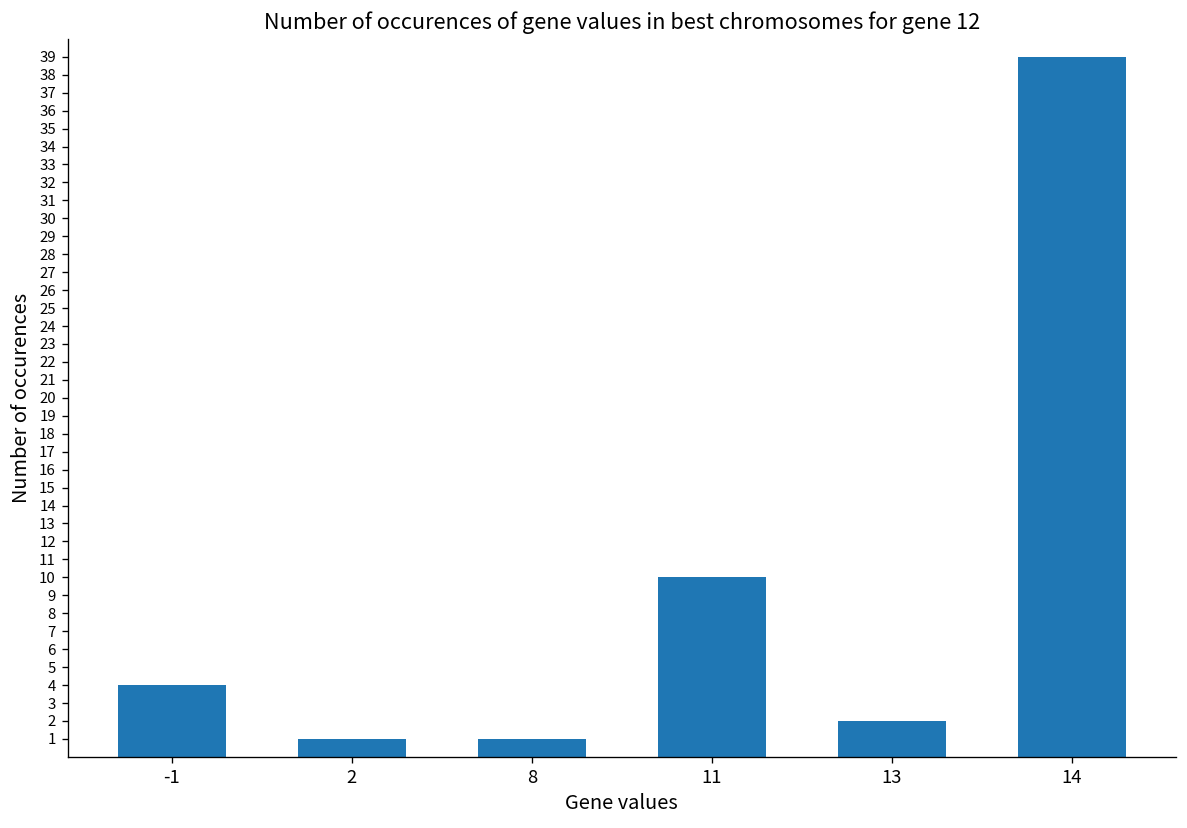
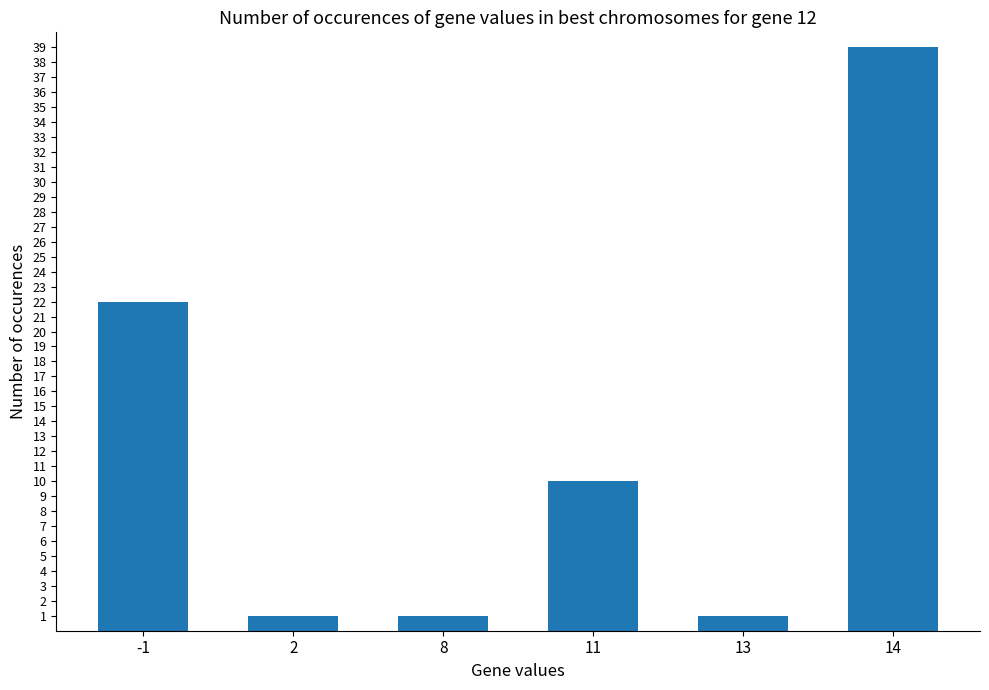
-1: 4 -> 22
13: 2 -> 1
